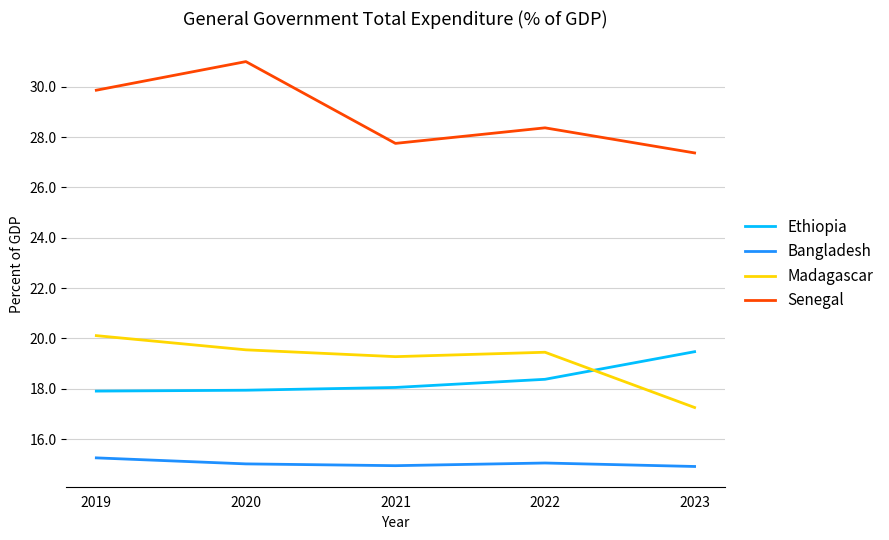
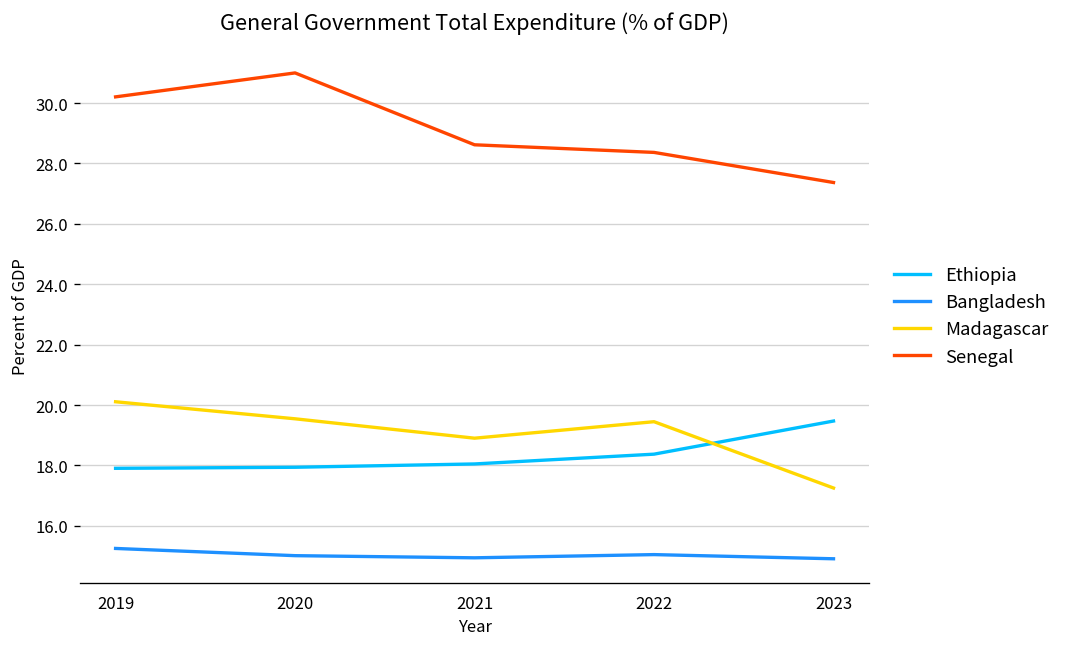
Senegal, 2019: 29.9 -> 30.2
Madagascar, 2021: 19.3 -> 18.9
Senegal, 2021: 27.7 -> 28.6
